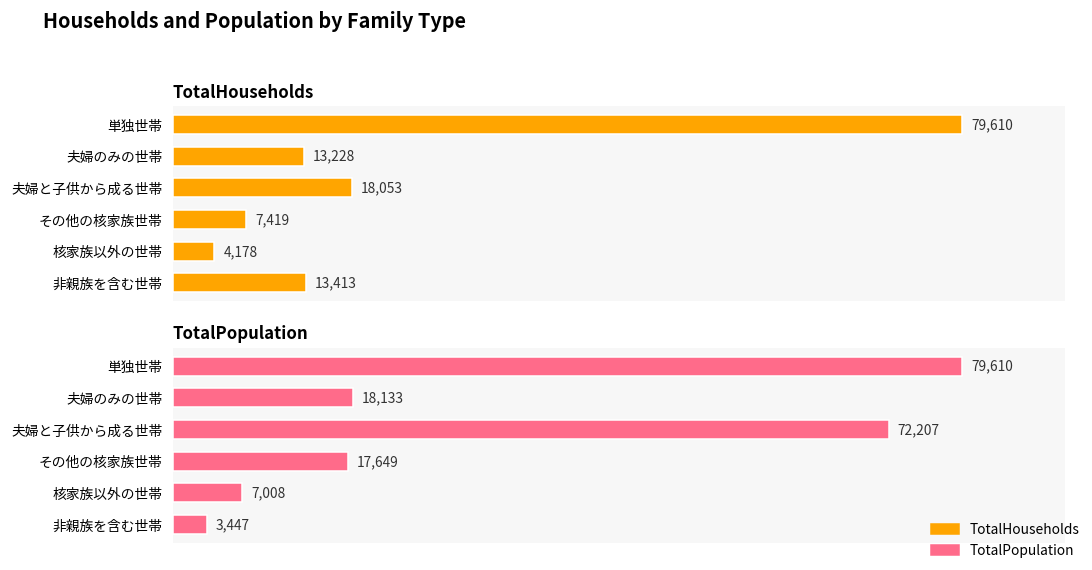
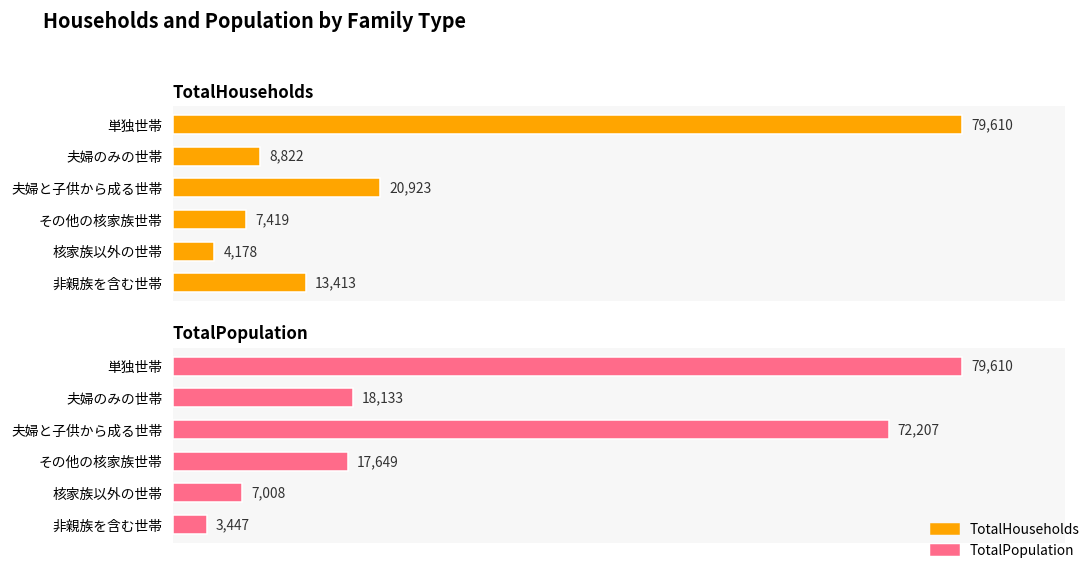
TotalHouseholds, 夫婦のみの世帯: 13,228 -> 8,822
TotalHouseholds, 夫婦と子供から成る世帯: 18,053 -> 20,923
